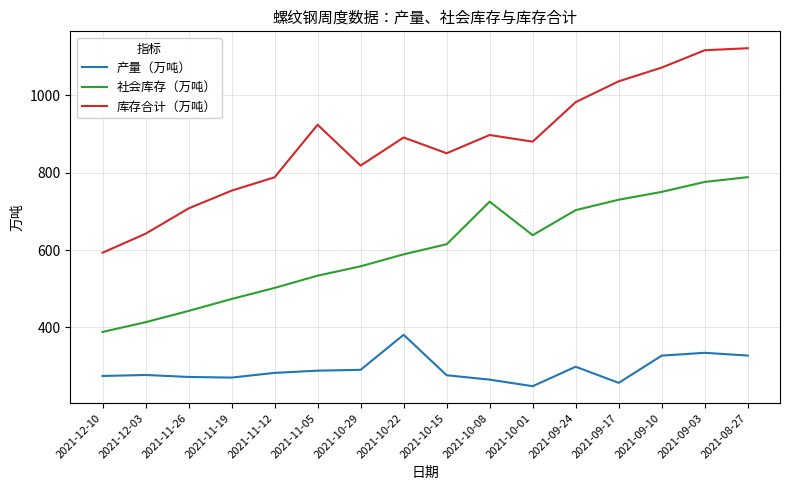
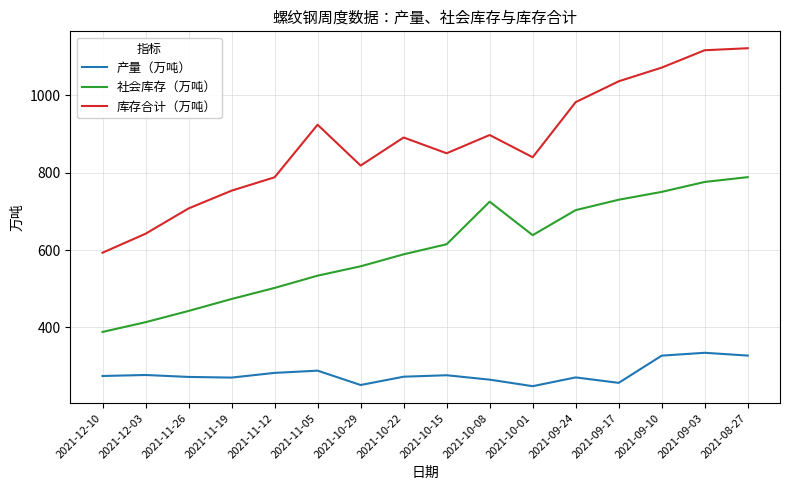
产量（万吨）, 2021-10-29: 290 -> 250
产量（万吨）, 2021-10-22: 380 -> 270
库存合计（万吨）, 2021-10-01: 880 -> 840
产量（万吨）, 2021-09-24: 300 -> 270
